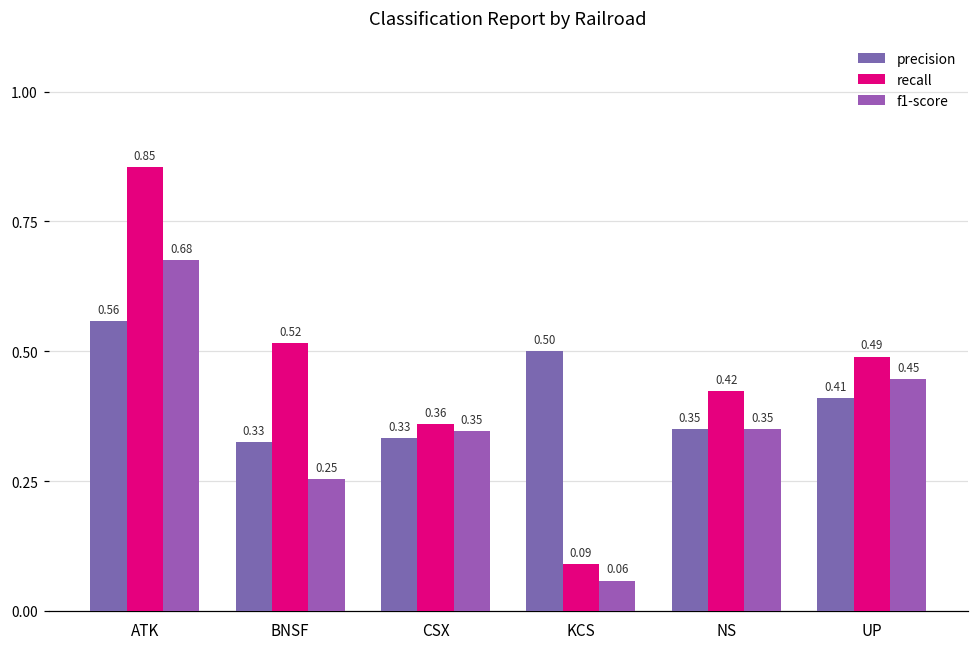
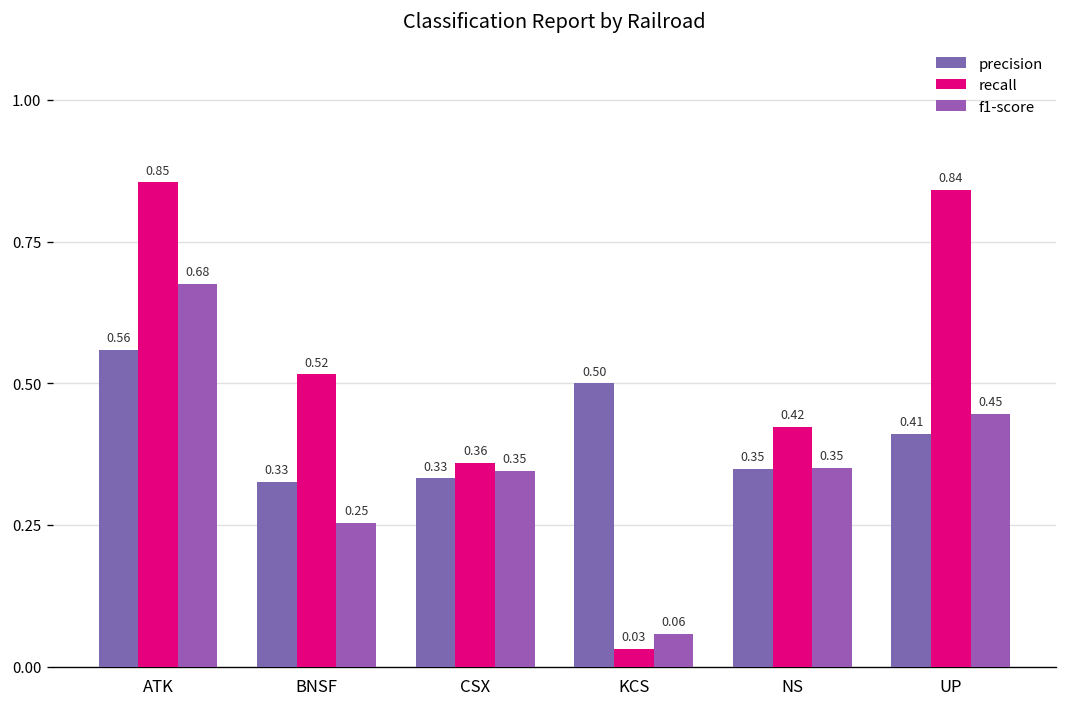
recall, KCS: 0.09 -> 0.03
recall, UP: 0.49 -> 0.84
